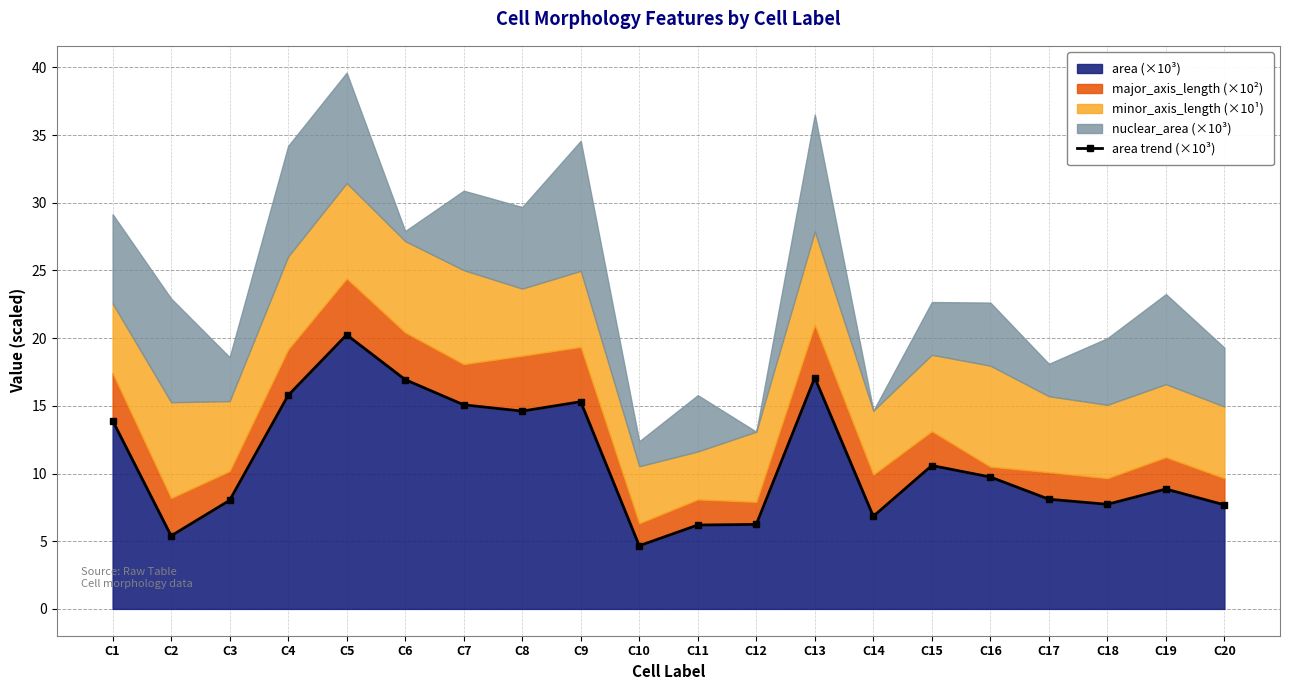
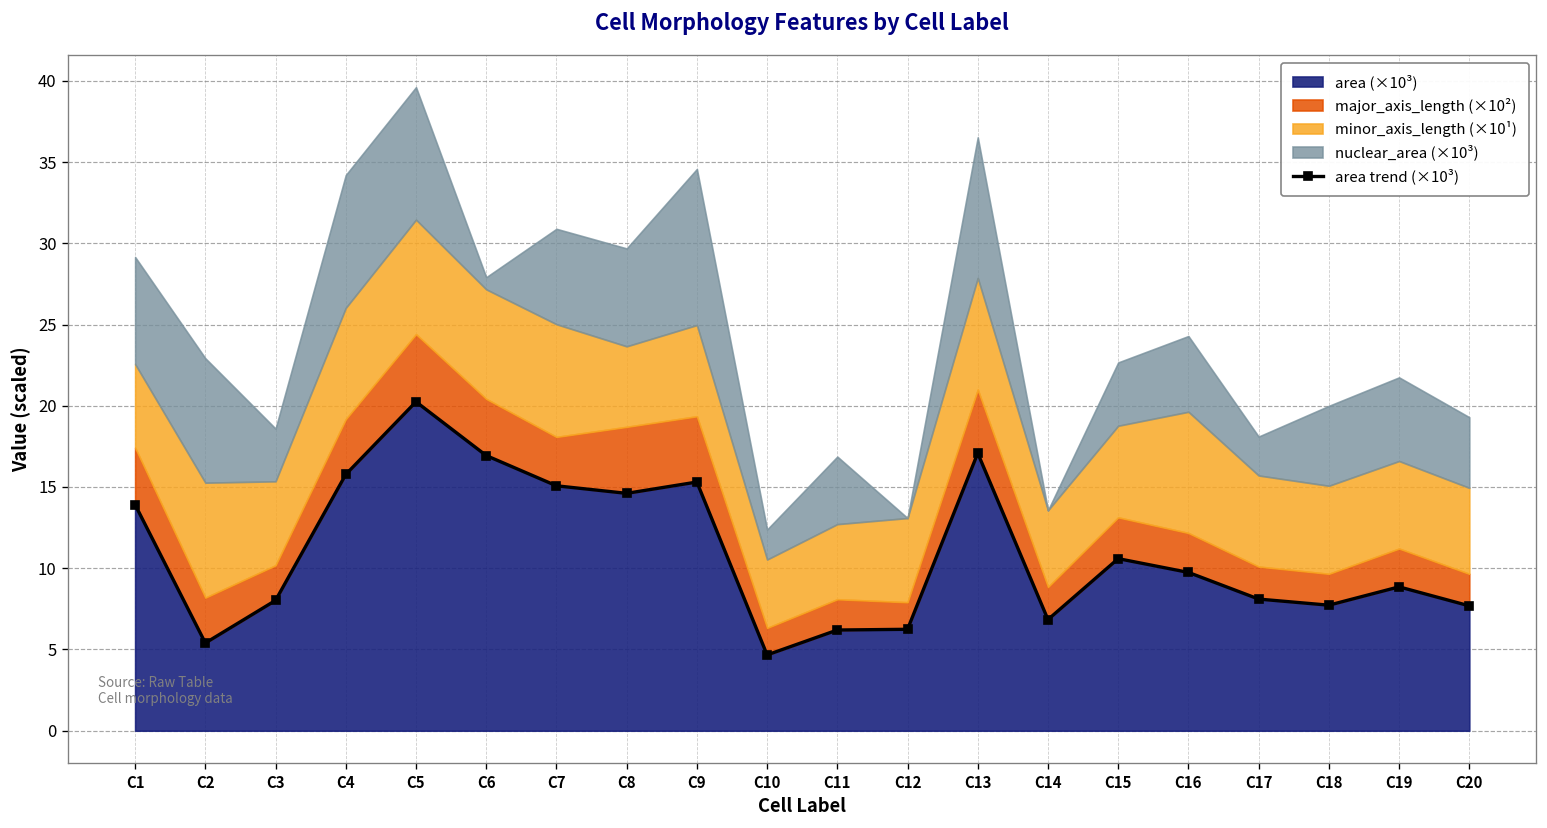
minor_axis_length (×10¹), C11: 3.5 -> 4.6
major_axis_length (×10²), C14: 3.1 -> 2.0
major_axis_length (×10²), C16: 0.8 -> 2.4
nuclear_area (×10³), C19: 6.7 -> 5.1
